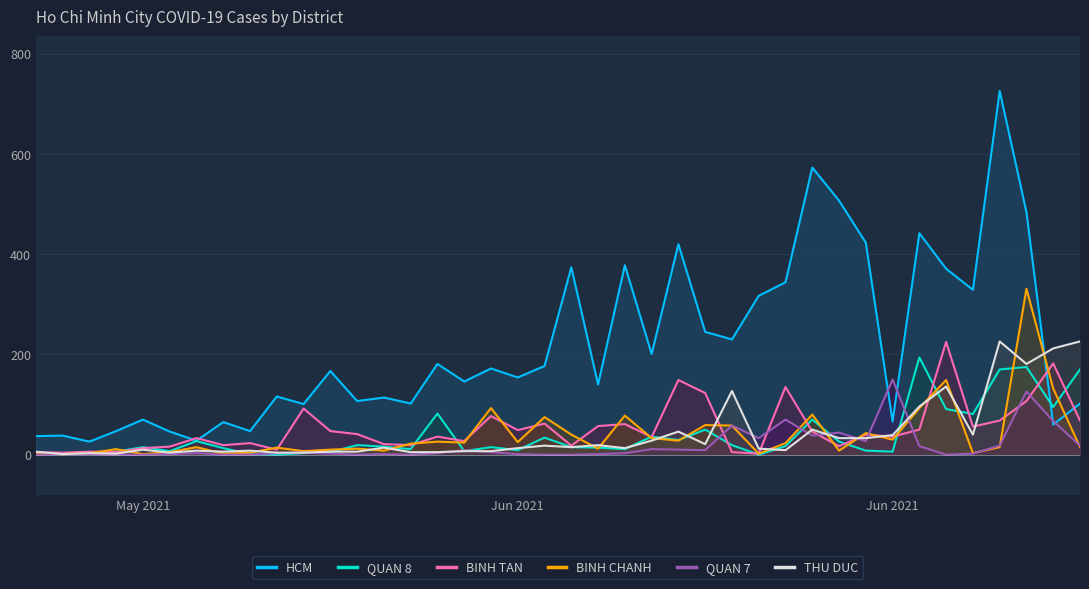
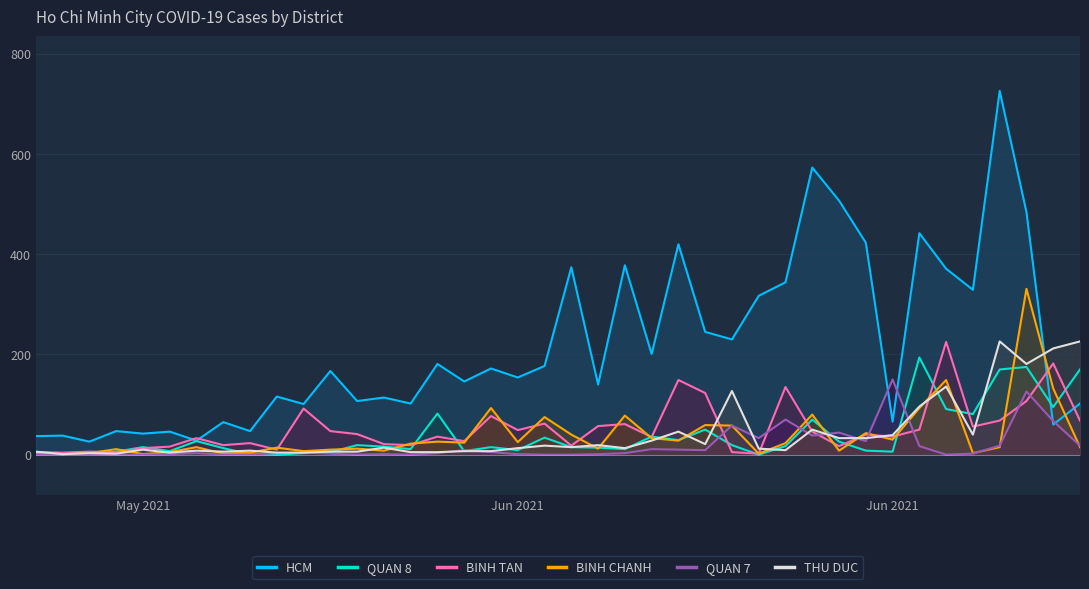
HCM, May 2021: 70 -> 40
